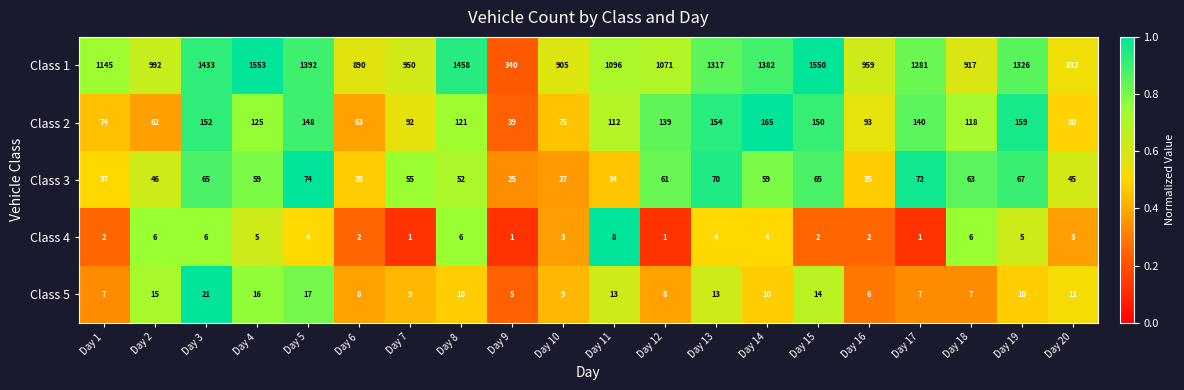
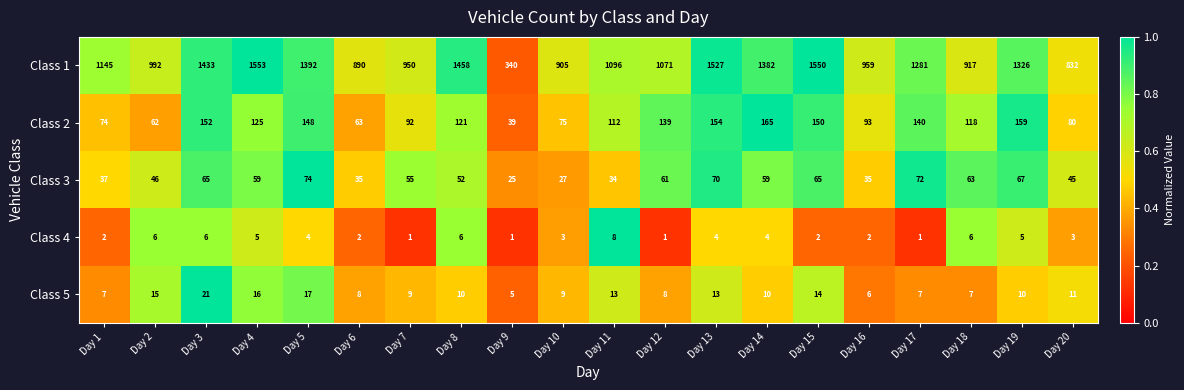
Class 1, Day 13: 1317 -> 1527
